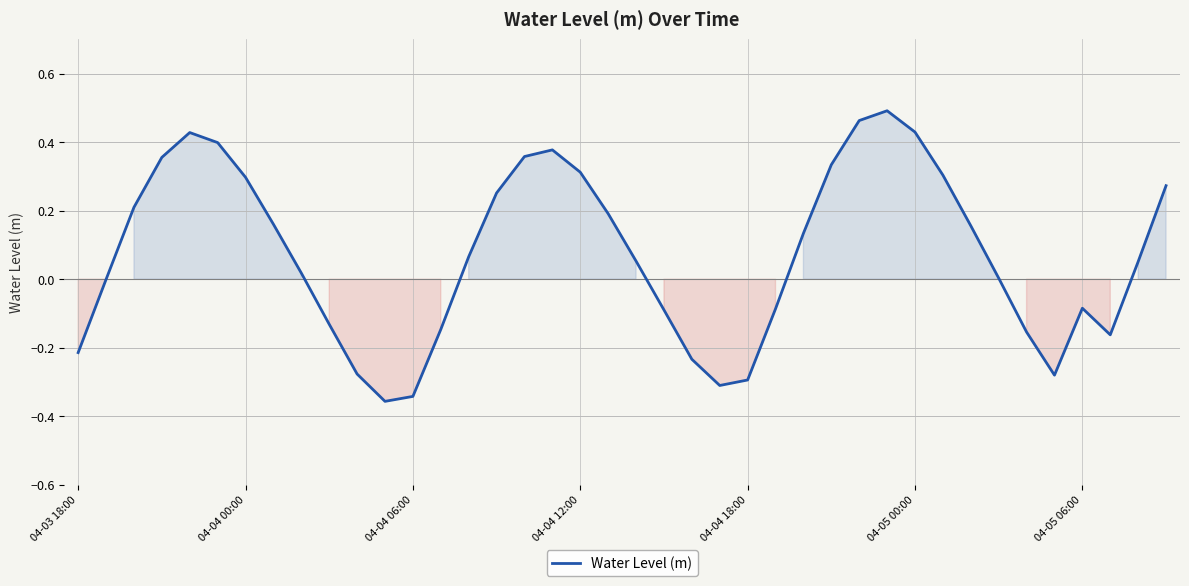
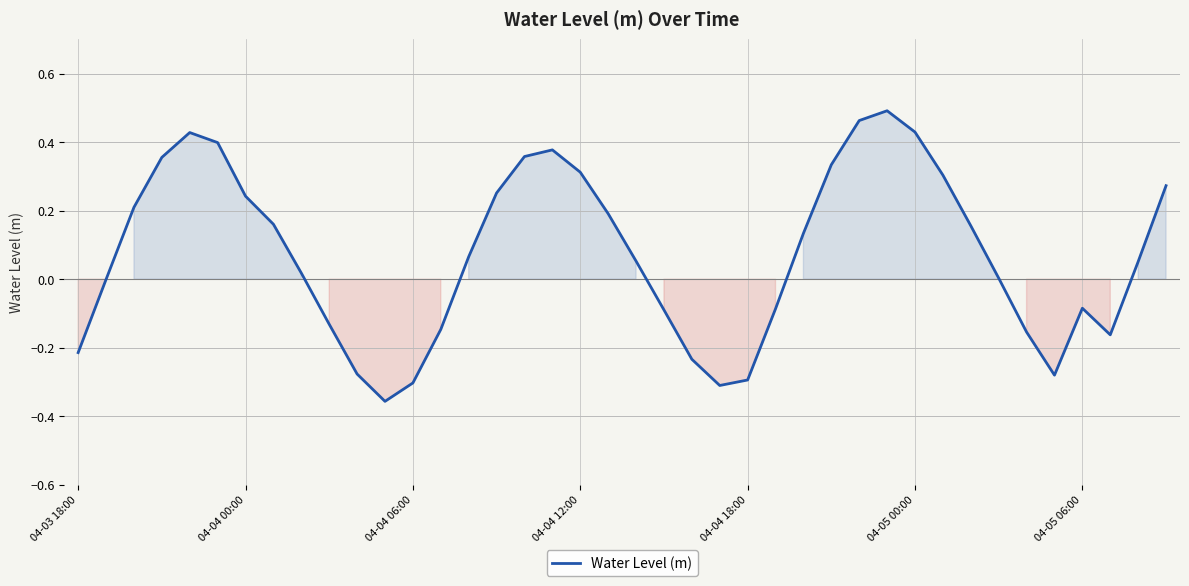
04-04 00:00: 0.30 -> 0.24
04-04 06:00: -0.34 -> -0.30
